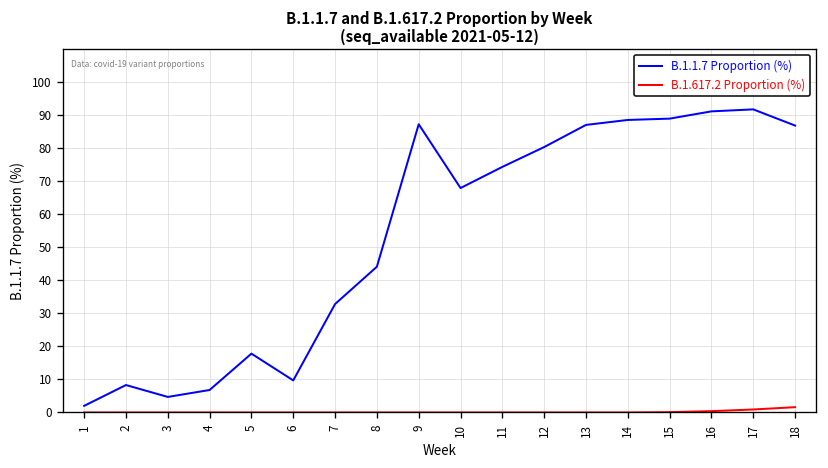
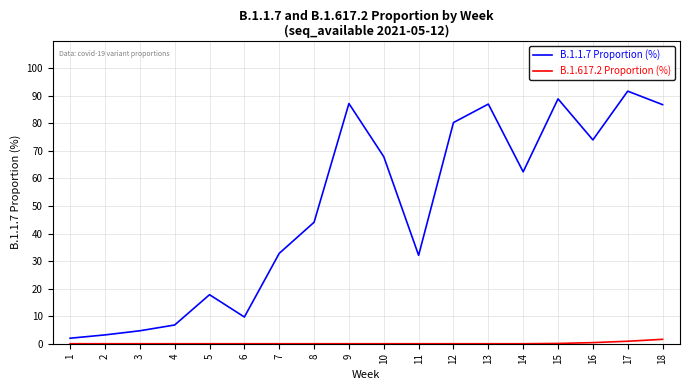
B.1.1.7 Proportion (%), 2: 8 -> 3
B.1.1.7 Proportion (%), 11: 74 -> 32
B.1.1.7 Proportion (%), 14: 89 -> 62
B.1.1.7 Proportion (%), 16: 91 -> 74
